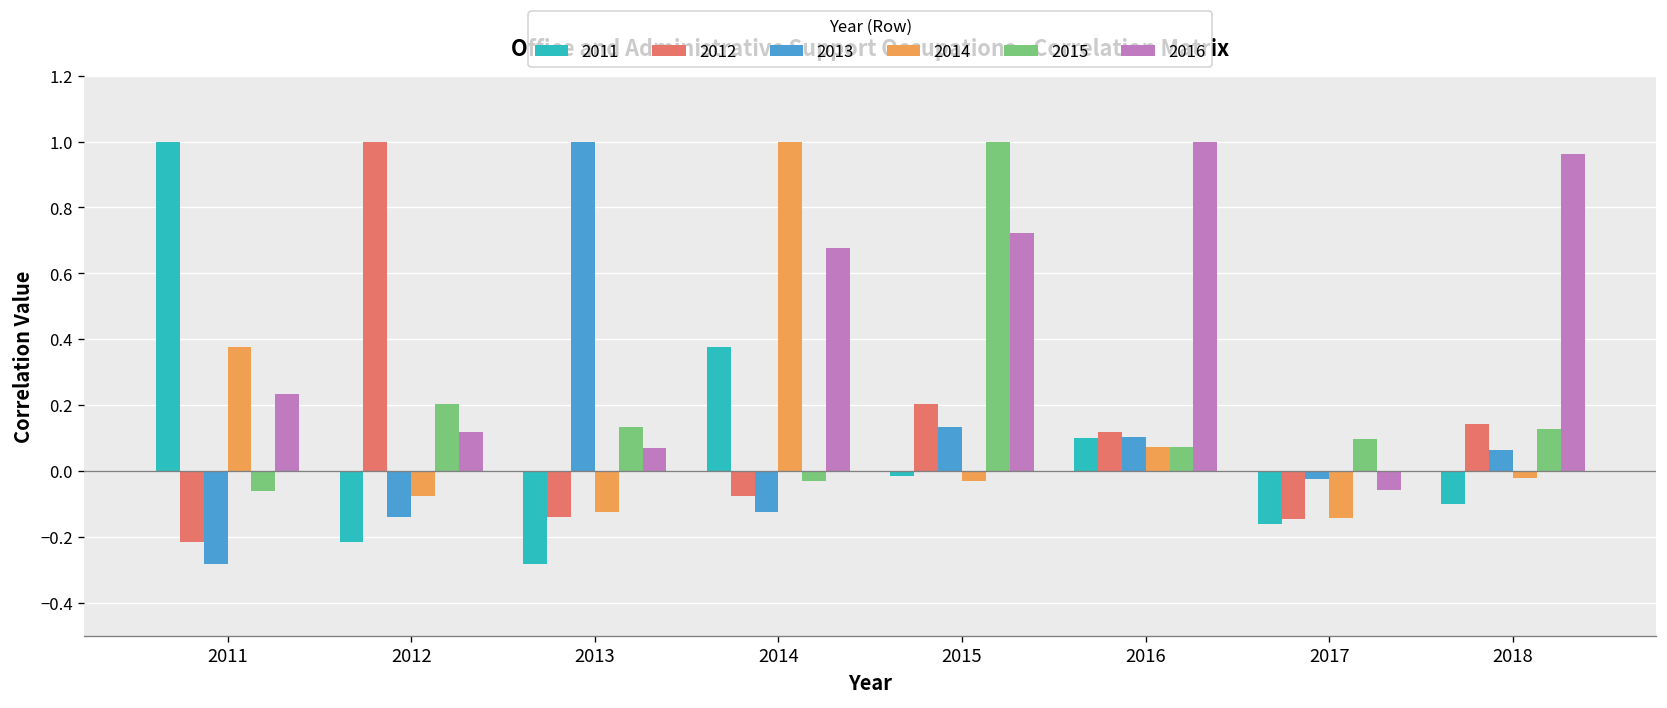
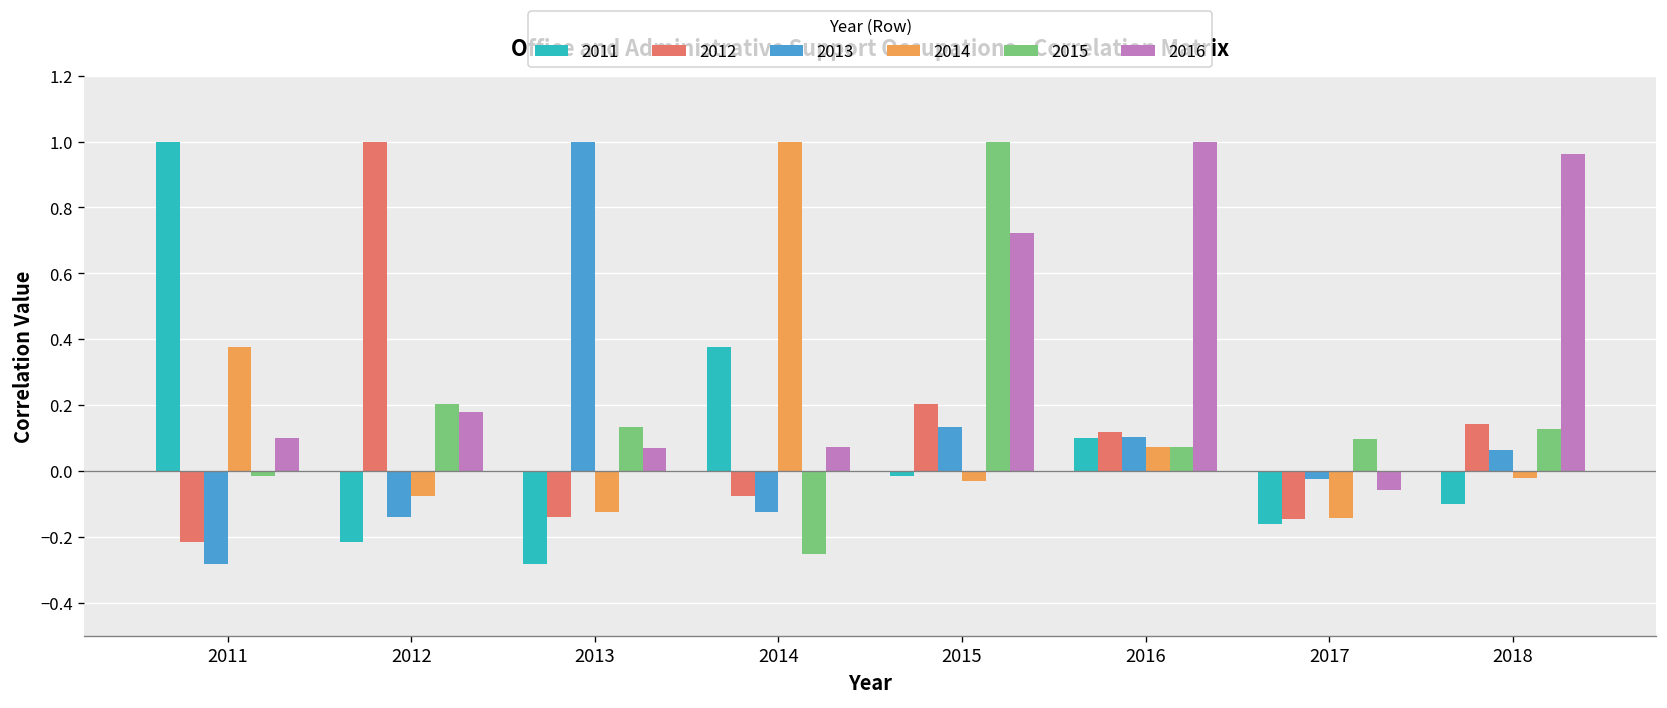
2015, 2011: -0.06 -> -0.02
2016, 2011: 0.24 -> 0.10
2016, 2012: 0.12 -> 0.18
2015, 2014: -0.03 -> -0.25
2016, 2014: 0.68 -> 0.07
